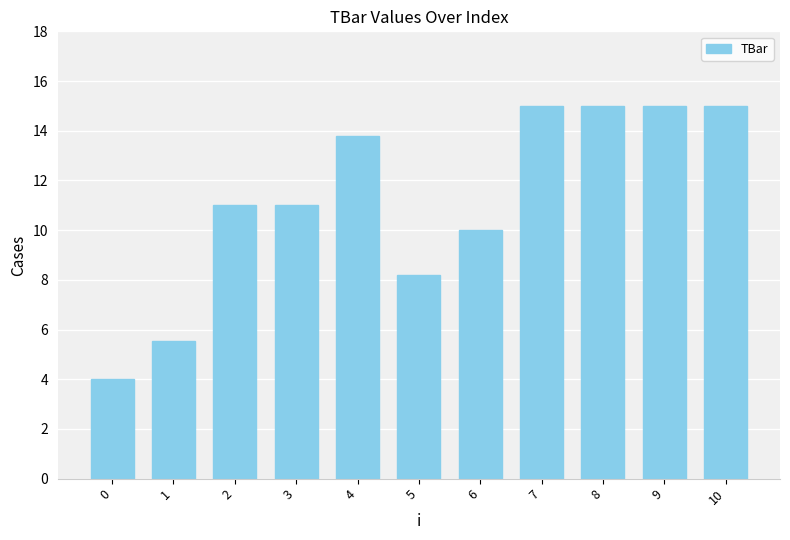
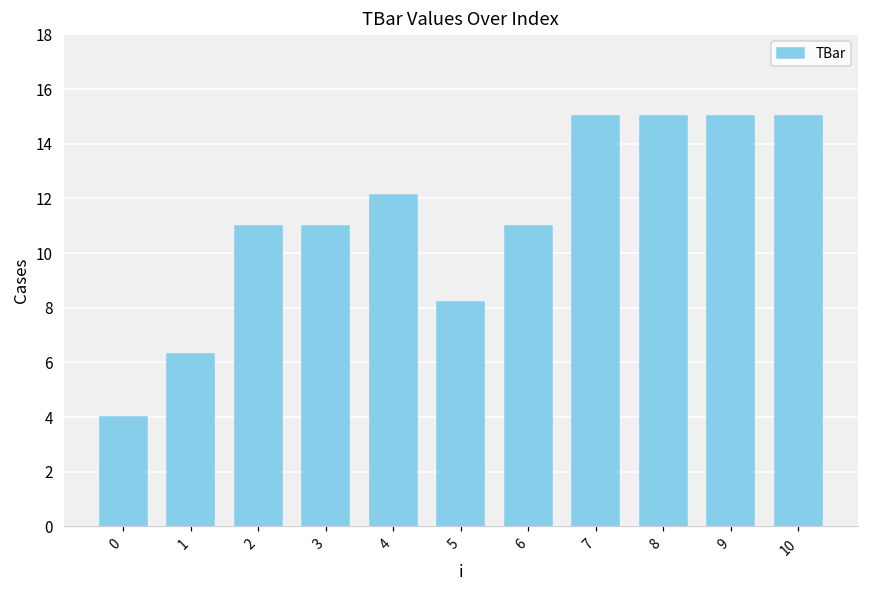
1: 5.5 -> 6.3
4: 13.8 -> 12.1
6: 10 -> 11
